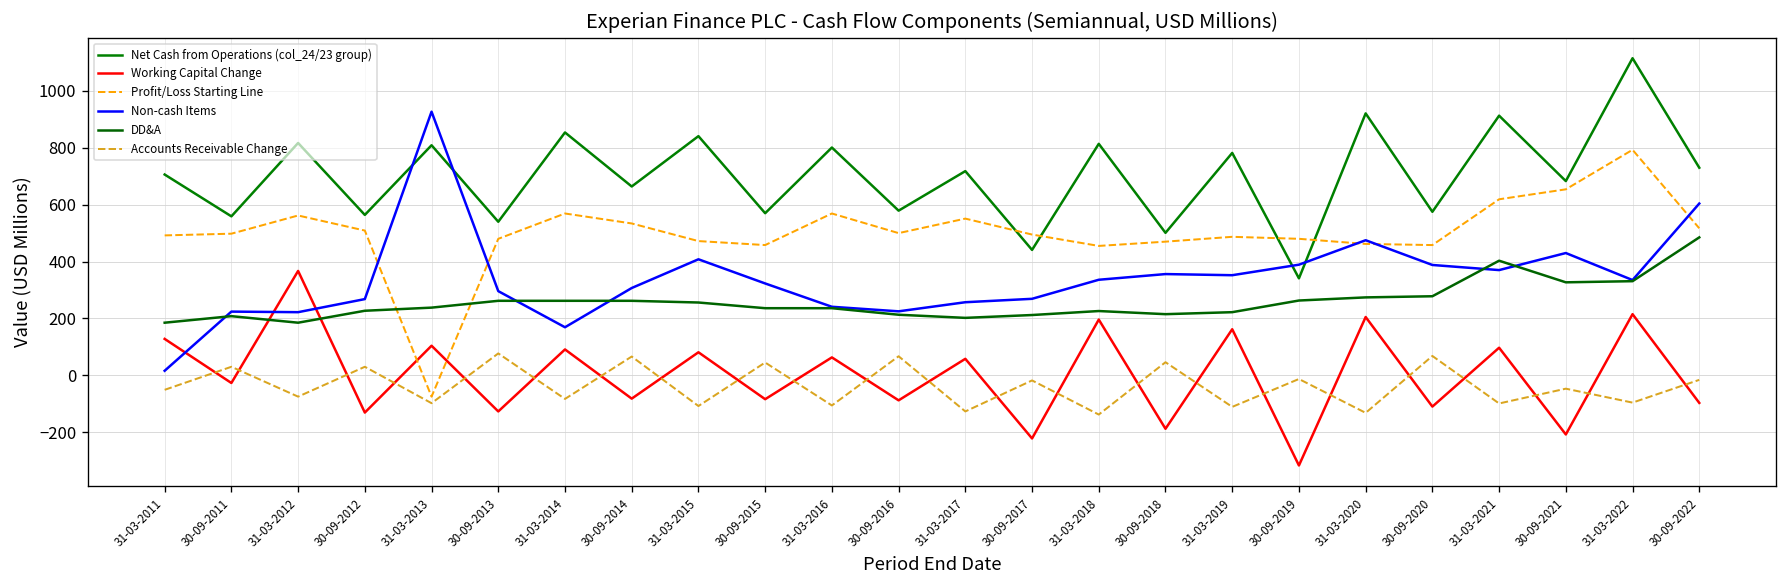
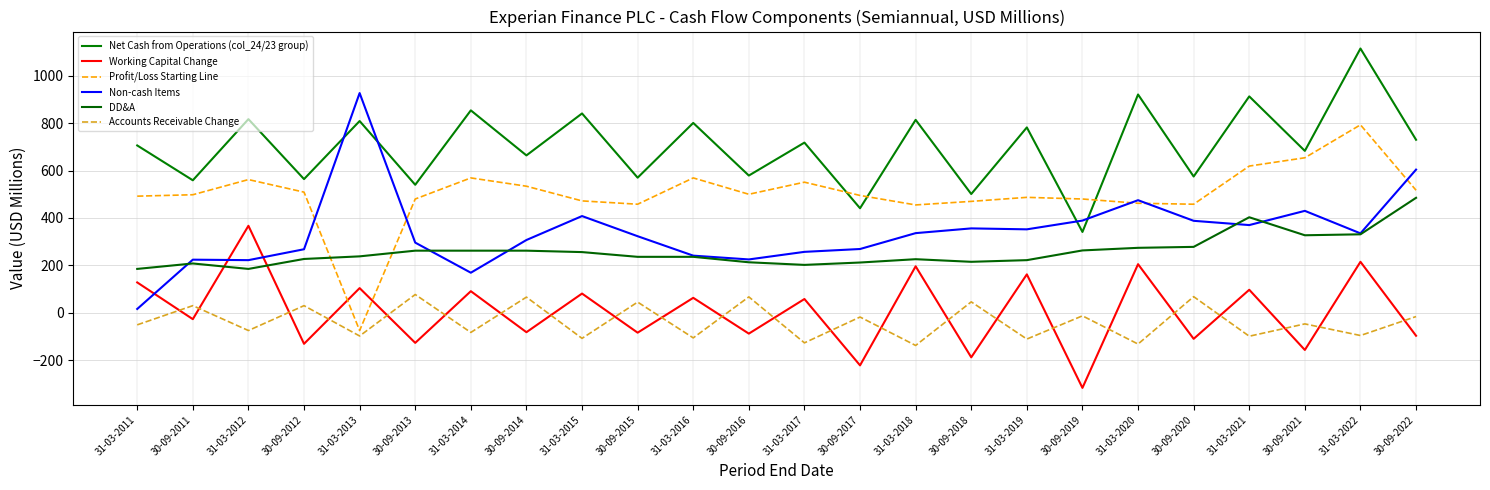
Working Capital Change, 30-09-2021: -210 -> -160
